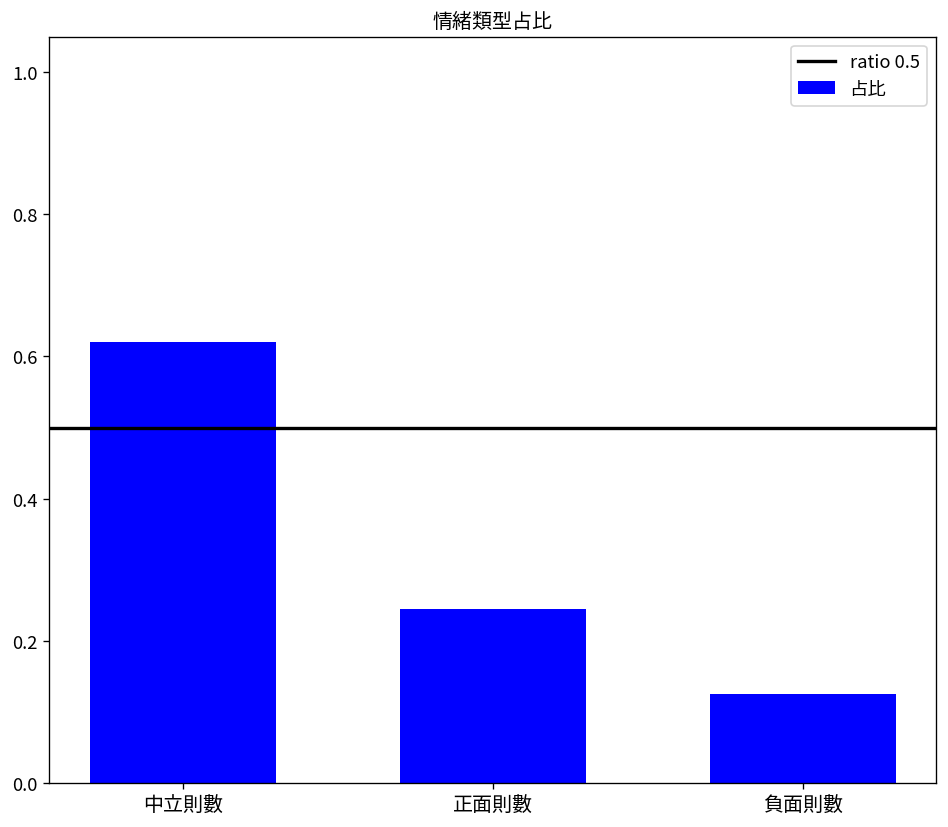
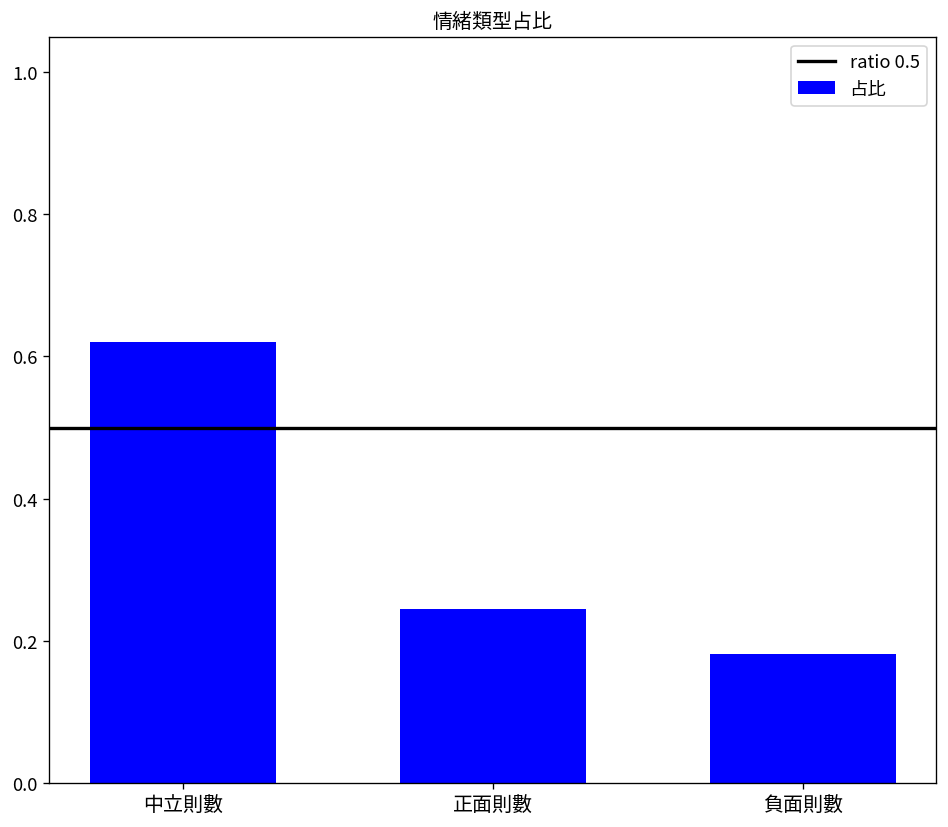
負面則數: 0.13 -> 0.18
